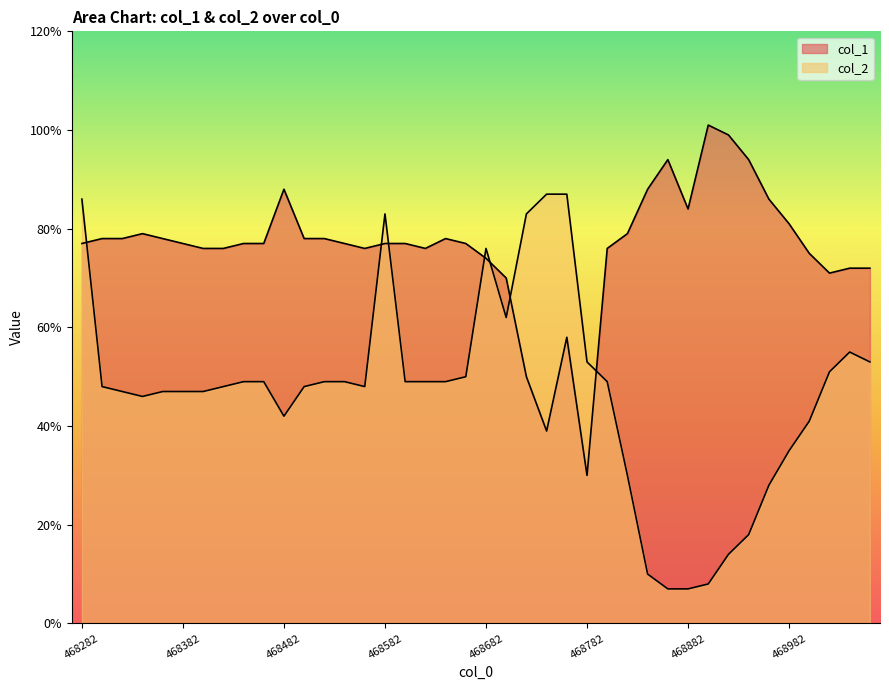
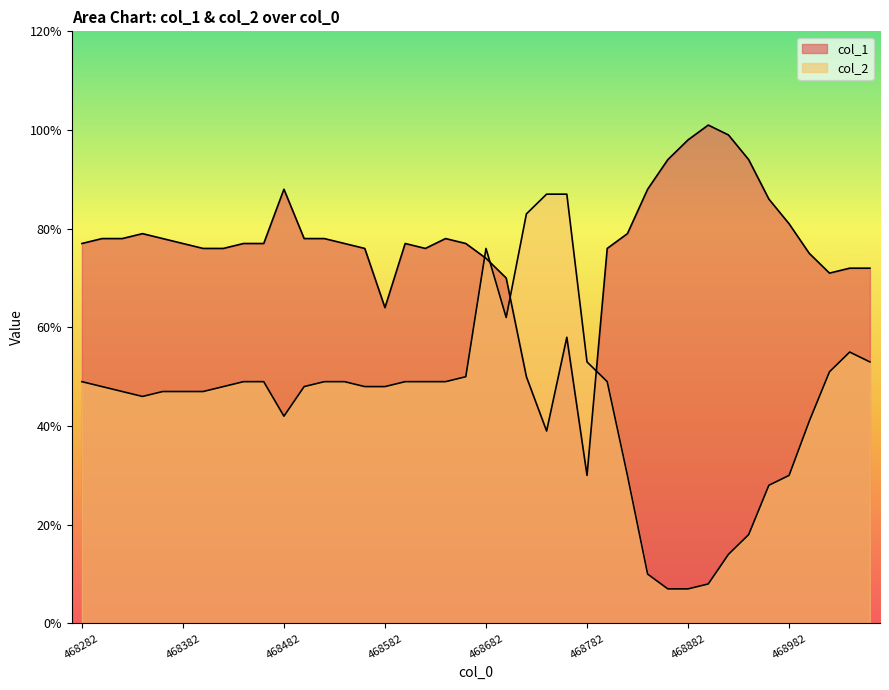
col_2, 468282: 86% -> 49%
col_1, 468582: 77% -> 64%
col_2, 468582: 83% -> 48%
col_1, 468882: 84% -> 98%
col_2, 468982: 35% -> 30%
